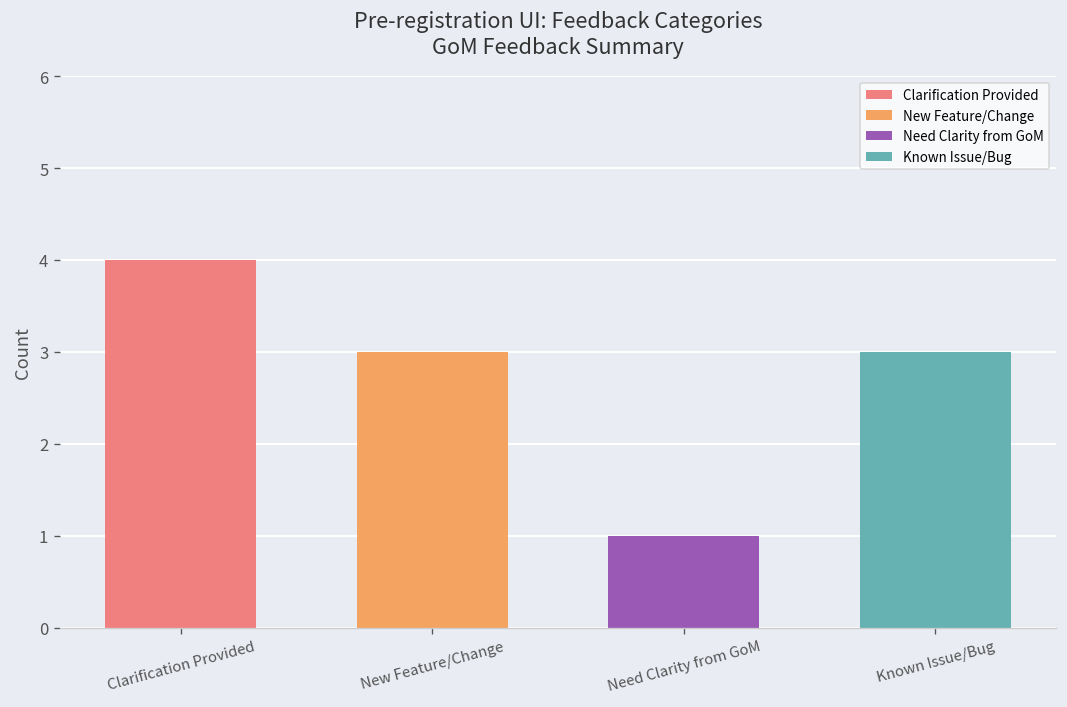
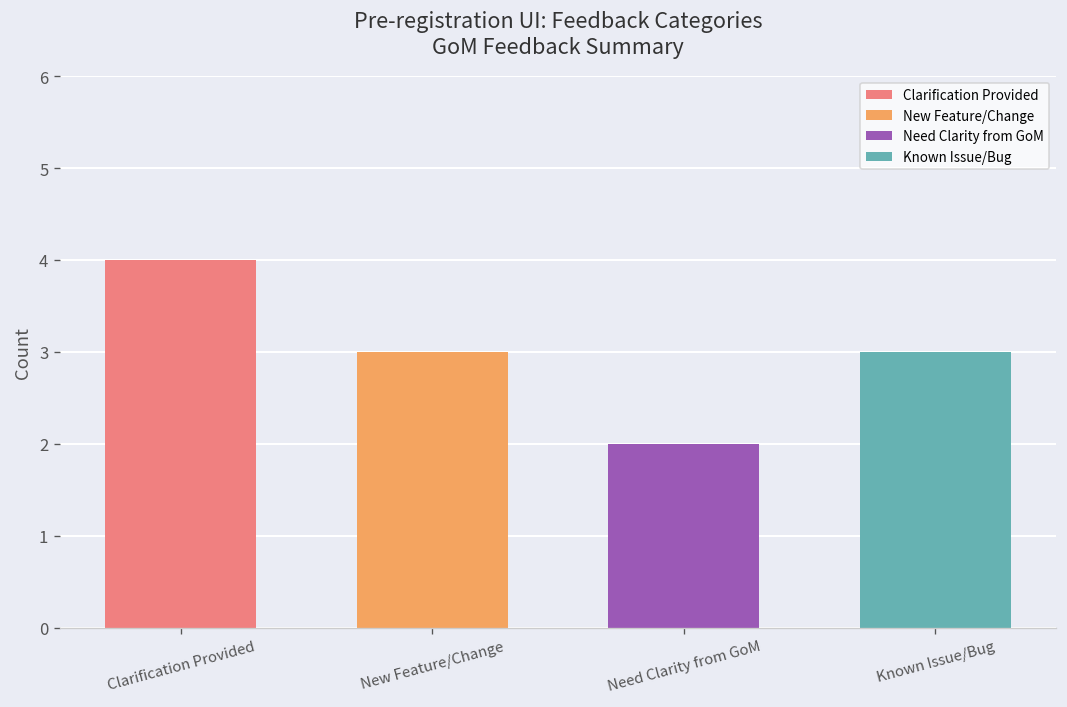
Need Clarity from GoM: 1 -> 2
